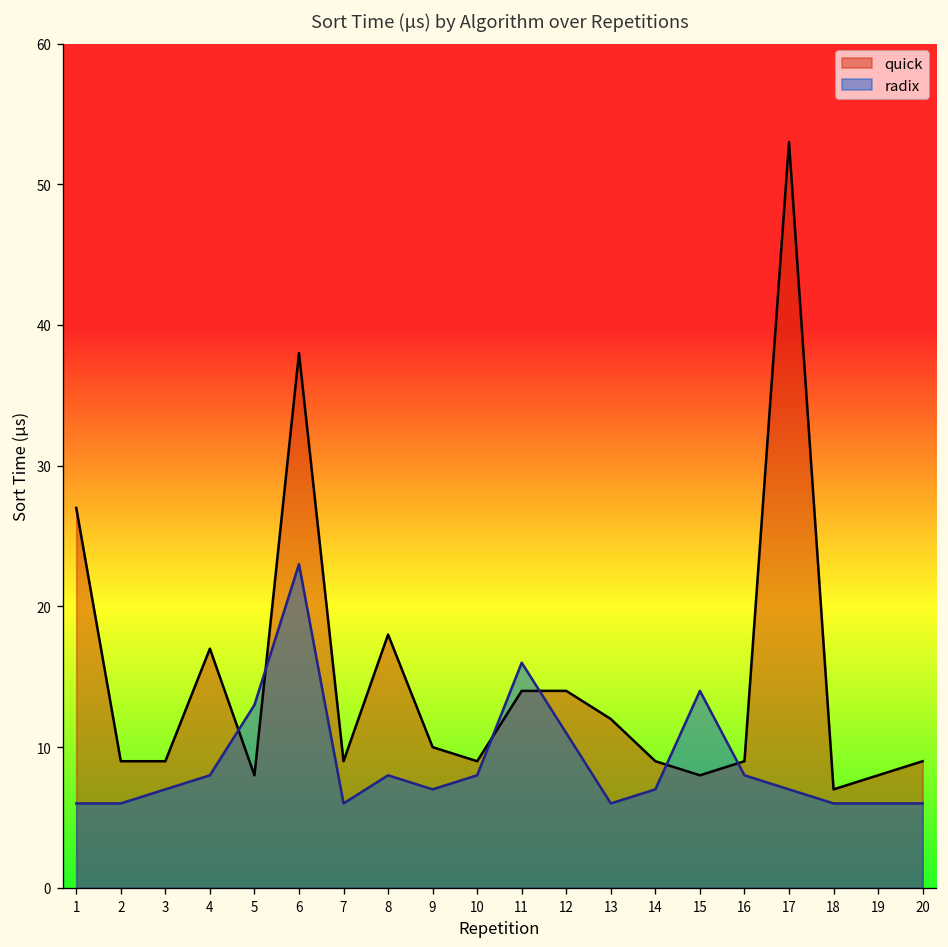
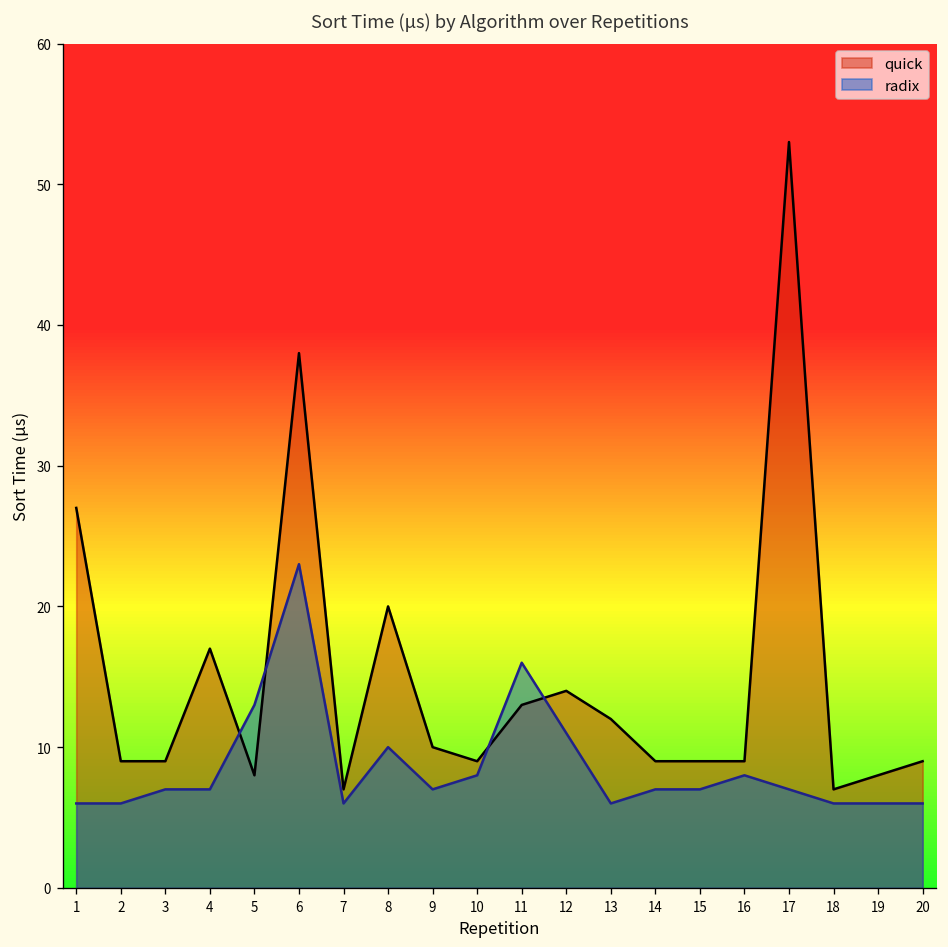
radix, 4: 8 -> 7
quick, 7: 9 -> 7
quick, 8: 18 -> 20
radix, 8: 8 -> 10
quick, 11: 14 -> 13
quick, 15: 8 -> 9
radix, 15: 14 -> 7
